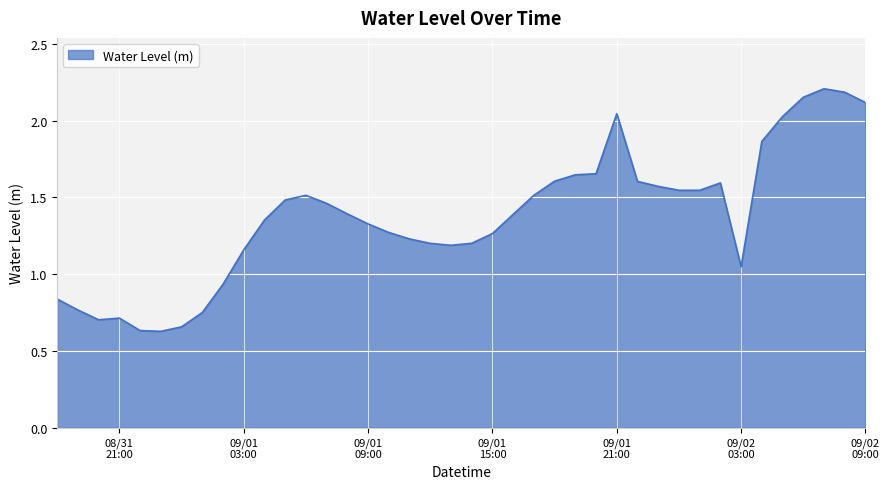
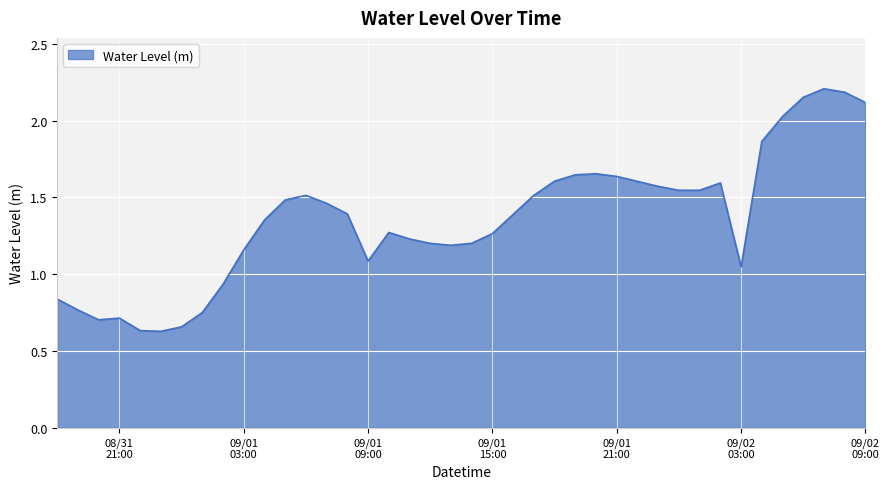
09/01 09:00: 1.33 -> 1.08
09/01 21:00: 2.04 -> 1.64
